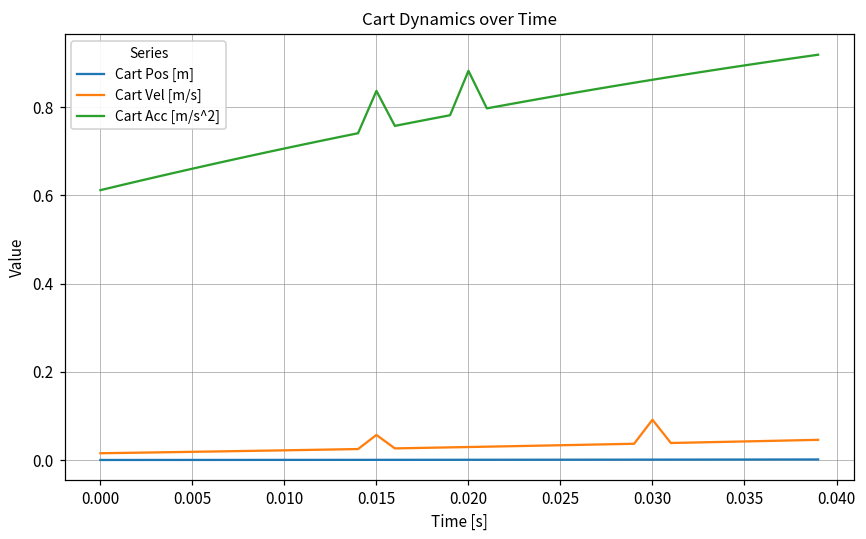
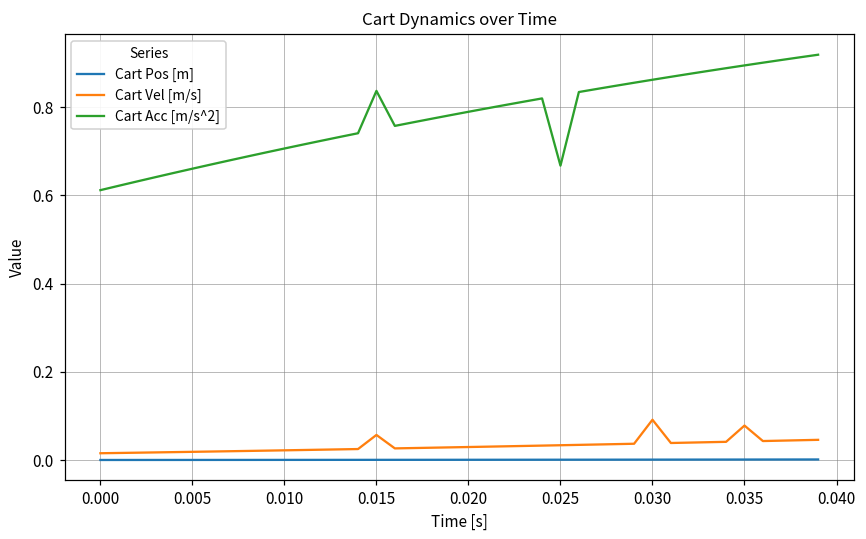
Cart Acc [m/s^2], 0.020: 0.88 -> 0.79
Cart Acc [m/s^2], 0.025: 0.83 -> 0.67
Cart Vel [m/s], 0.035: 0.04 -> 0.08
